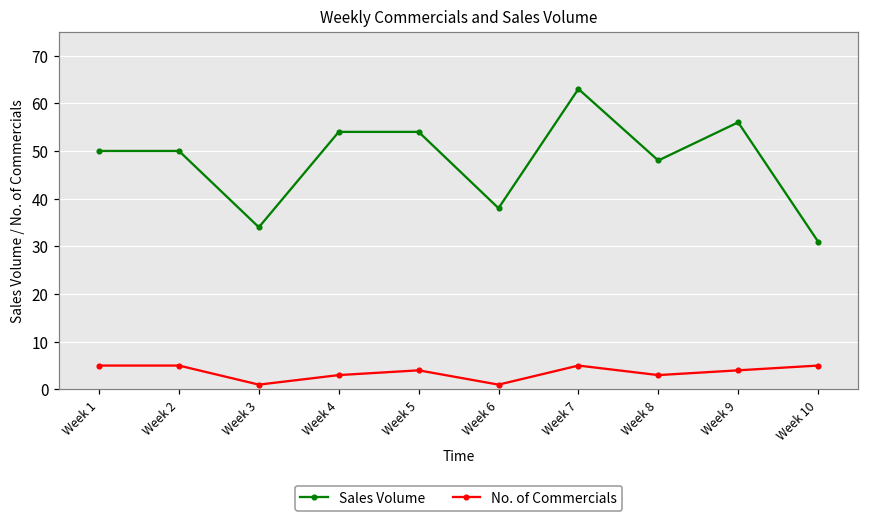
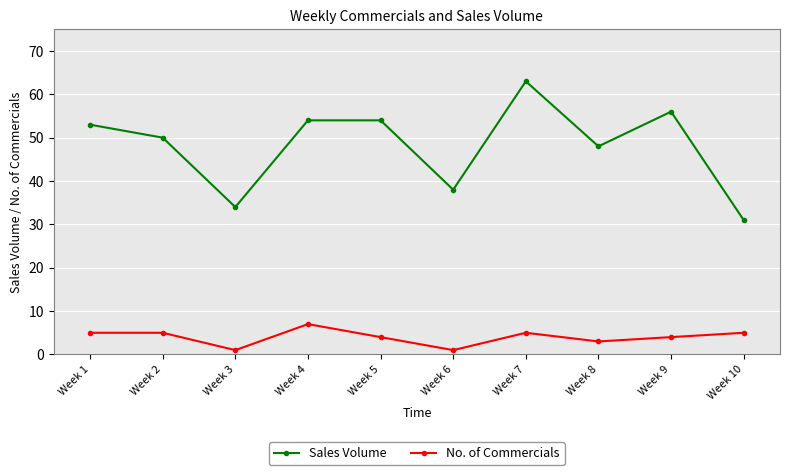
Sales Volume, Week 1: 50 -> 53
No. of Commercials, Week 4: 3 -> 7
